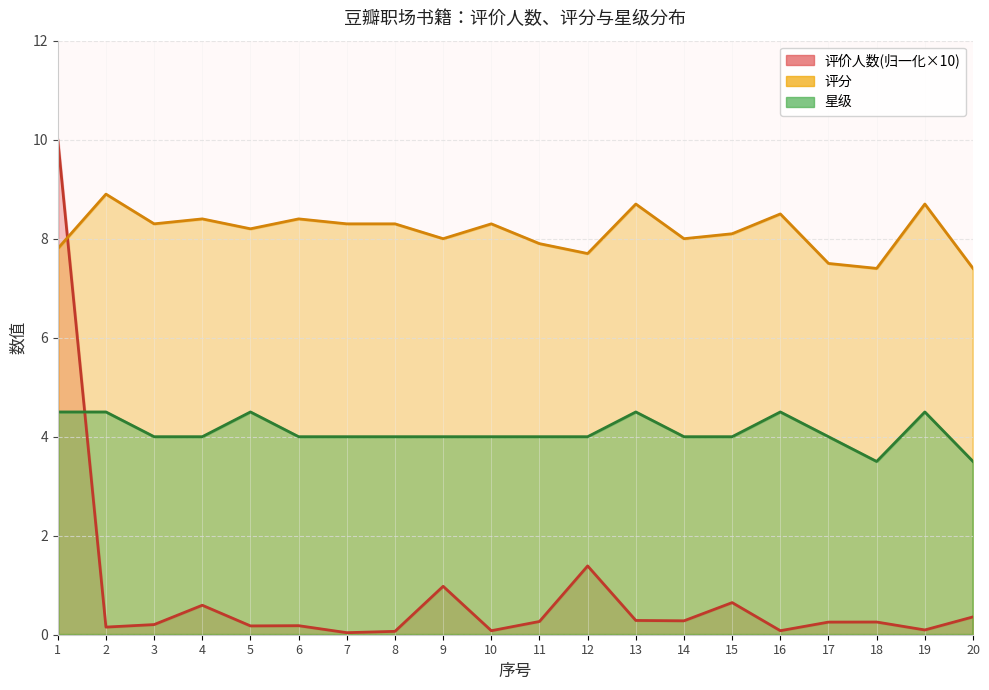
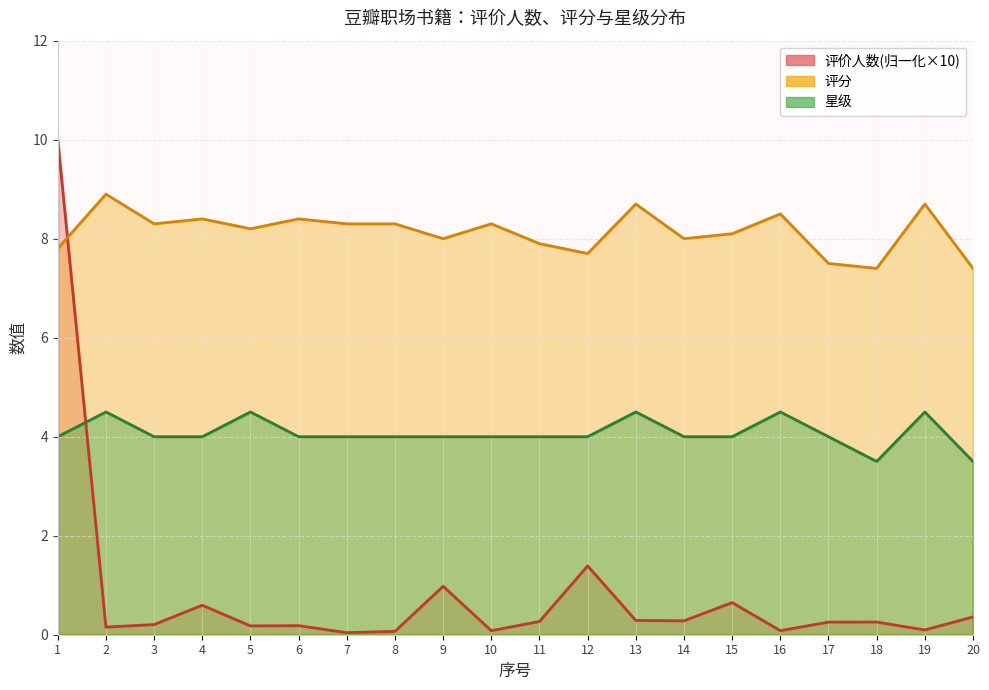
星级, 1: 4.5 -> 4.0
